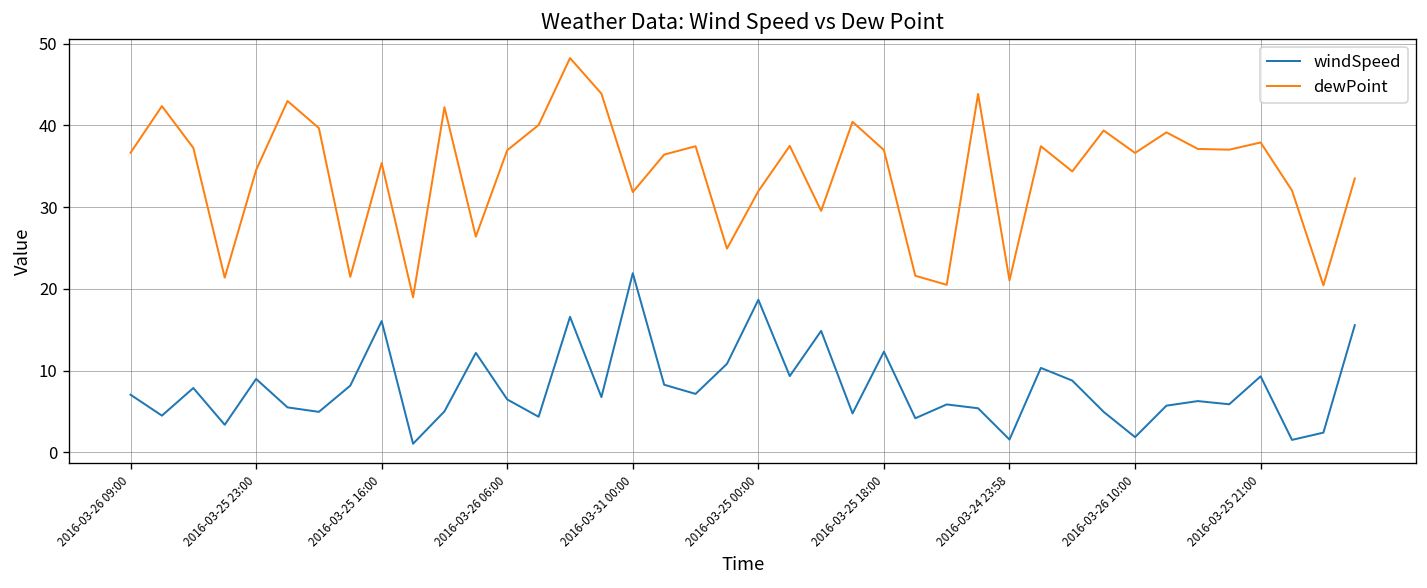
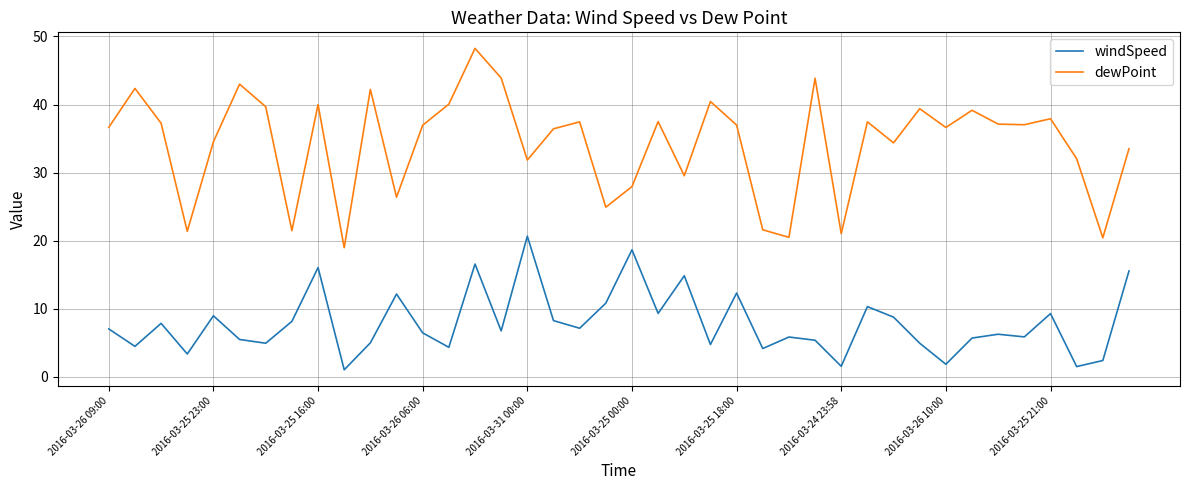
dewPoint, 2016-03-25 16:00: 35 -> 40
windSpeed, 2016-03-31 00:00: 22 -> 21
dewPoint, 2016-03-25 00:00: 32 -> 28
